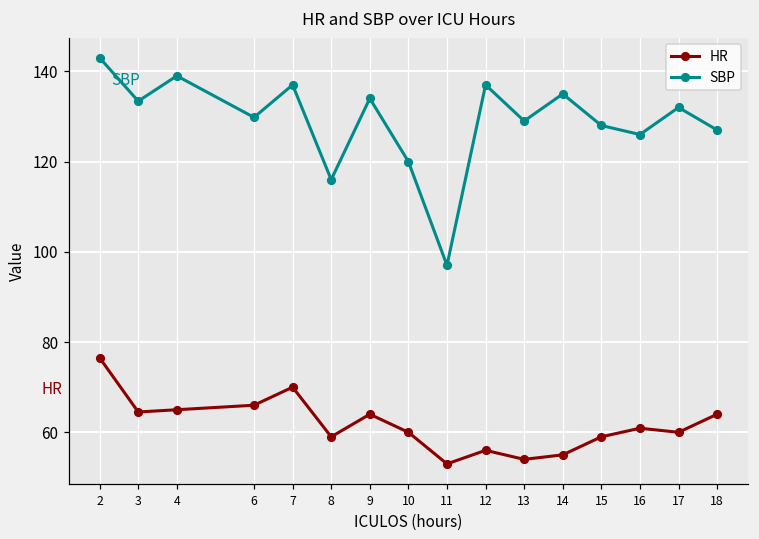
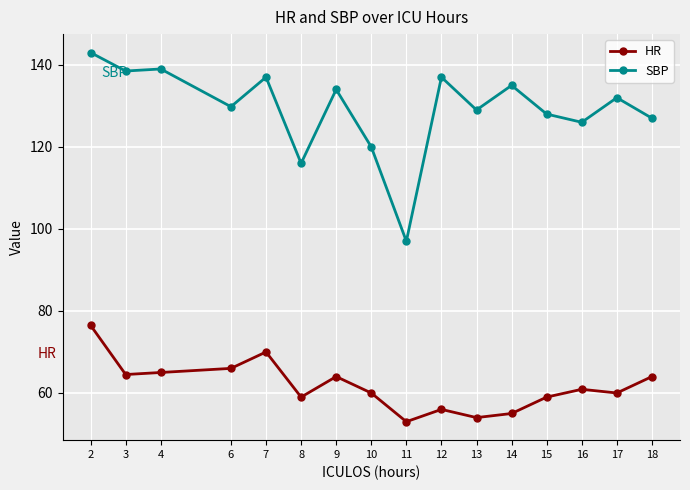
SBP, 3: 133 -> 139
